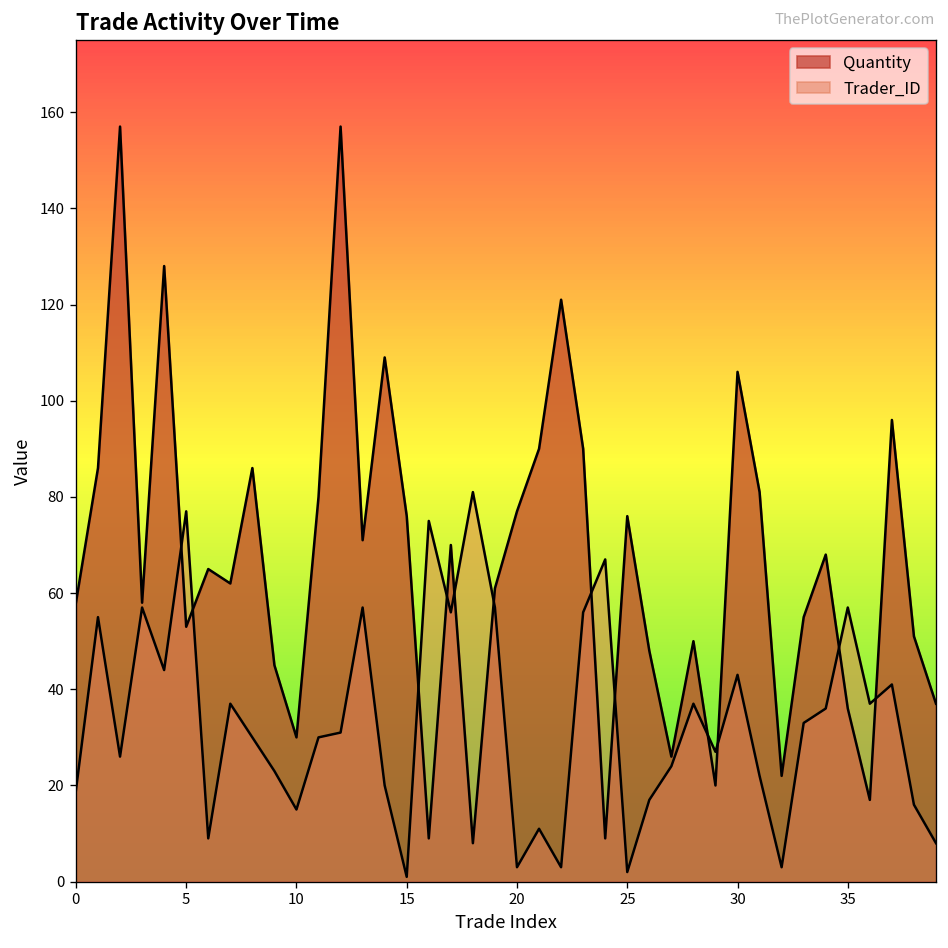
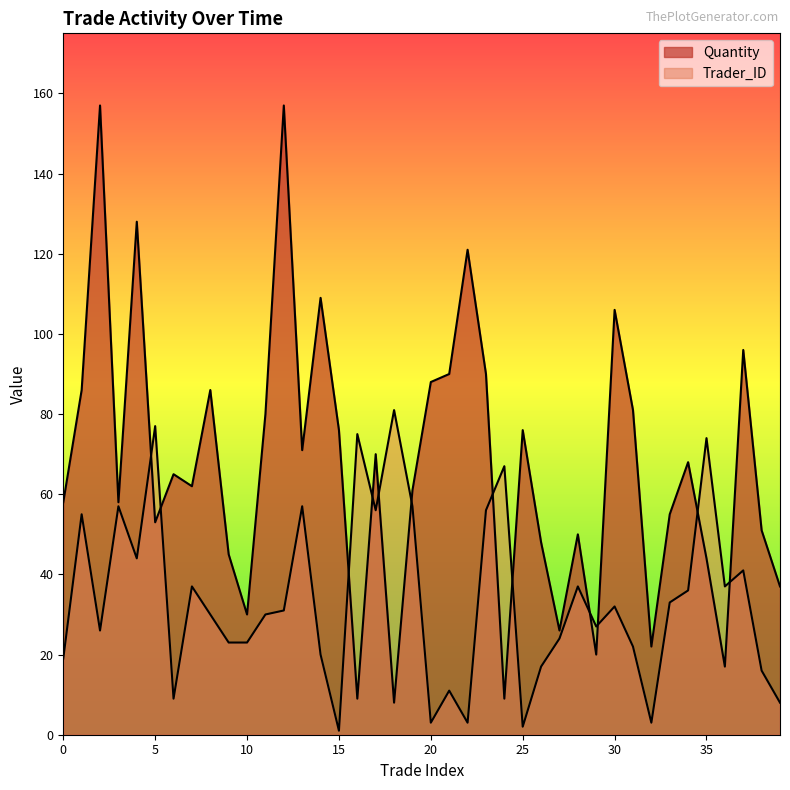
Trader_ID, 10: 15 -> 23
Quantity, 20: 77 -> 88
Trader_ID, 30: 43 -> 32
Quantity, 35: 36 -> 44
Trader_ID, 35: 57 -> 74
